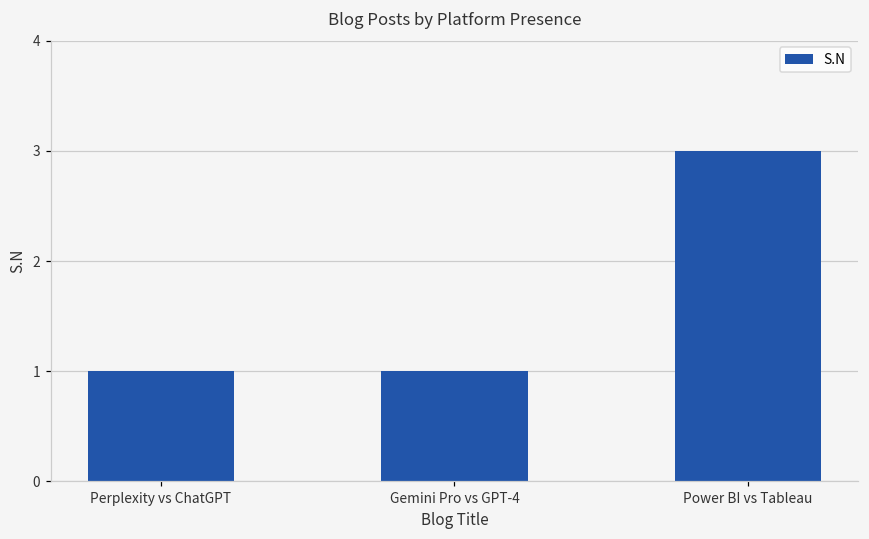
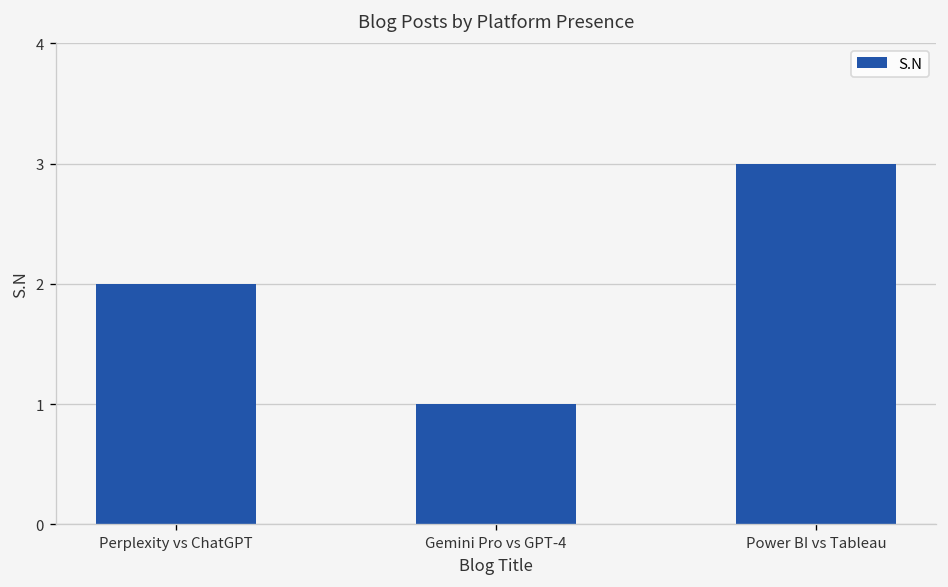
Perplexity vs ChatGPT: 1 -> 2
